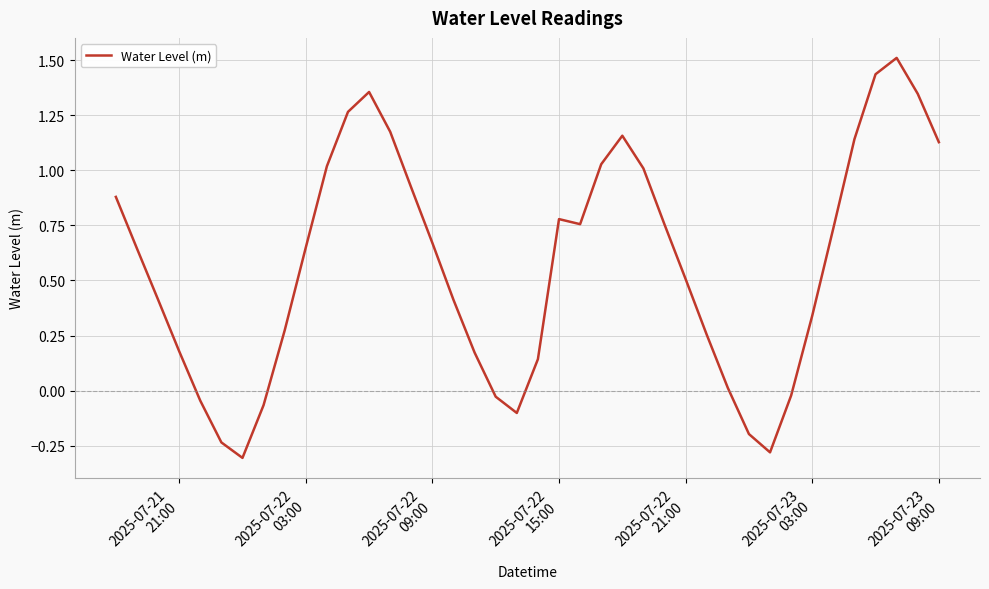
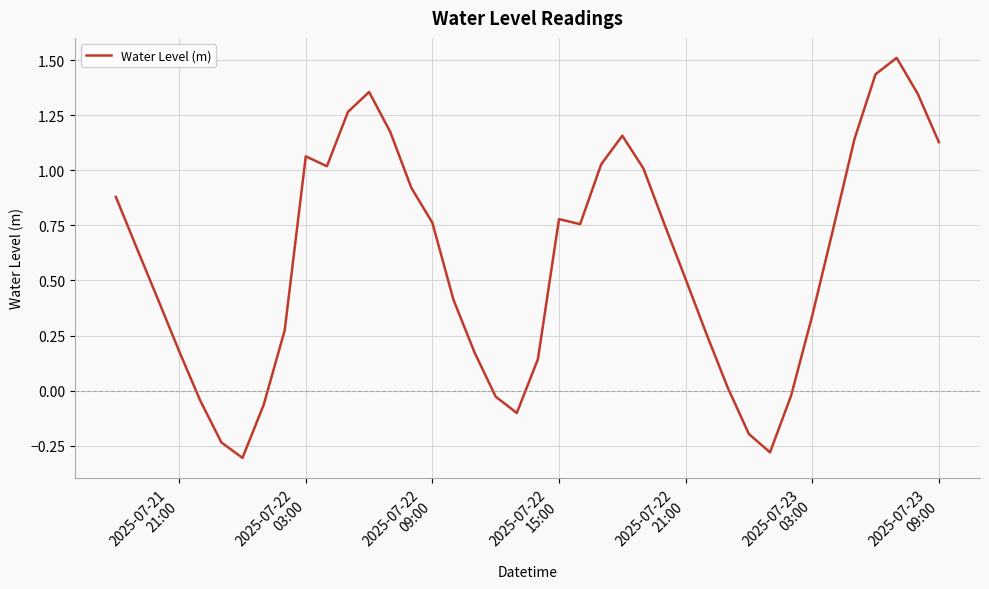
2025-07-22 03:00: 0.65 -> 1.06
2025-07-22 09:00: 0.67 -> 0.76
